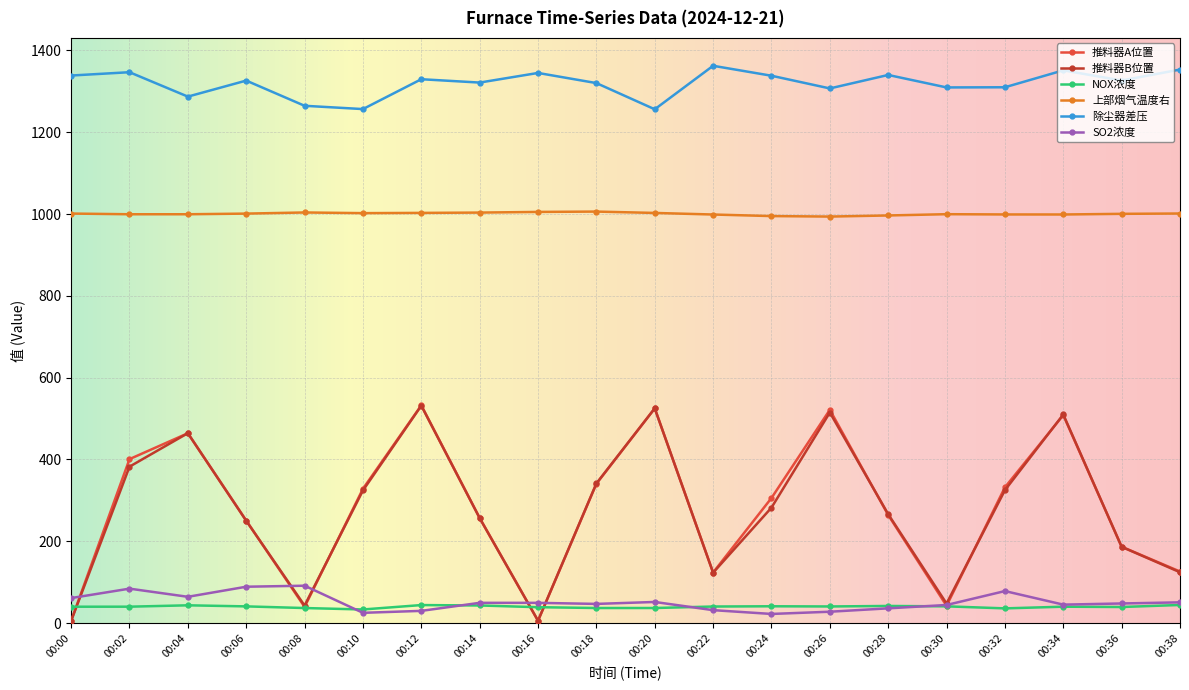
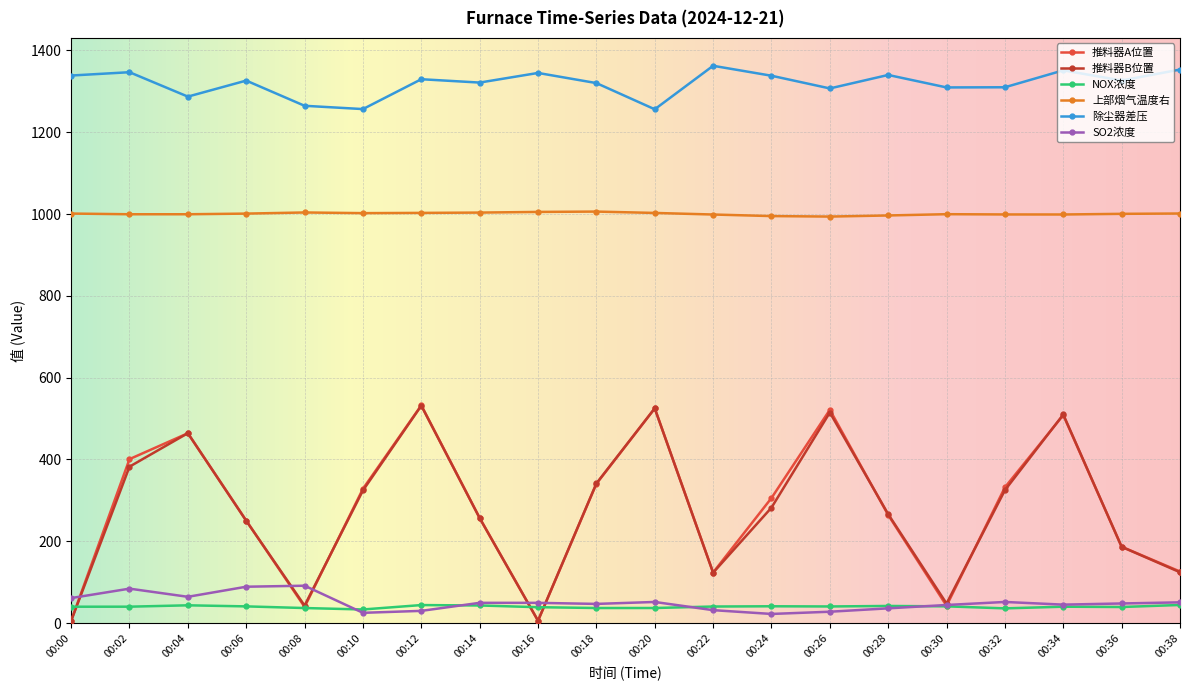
SO2浓度, 00:32: 80 -> 50
